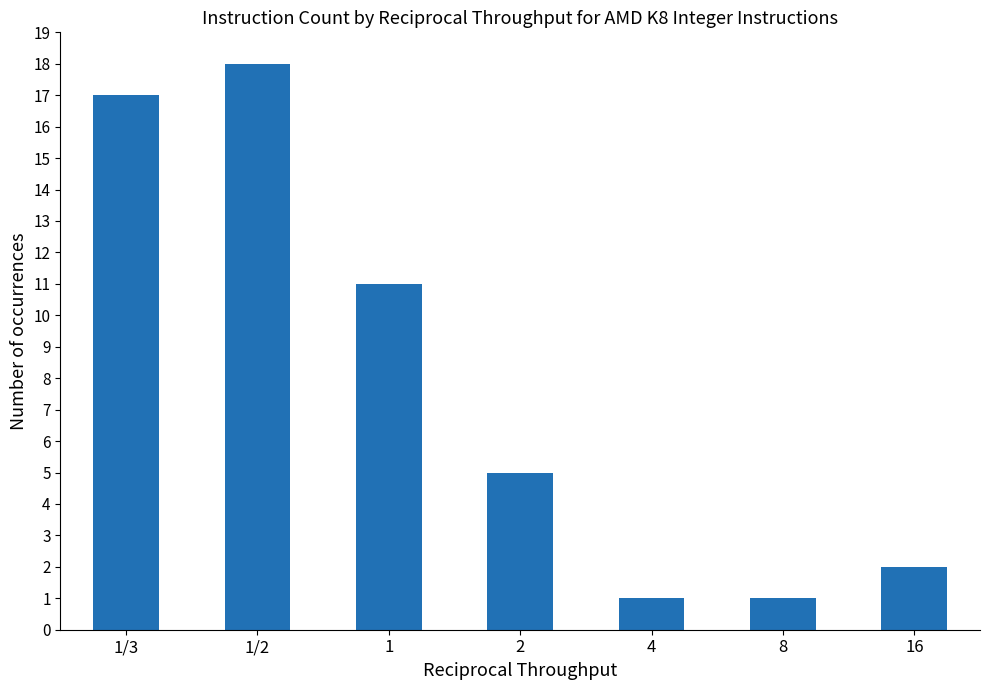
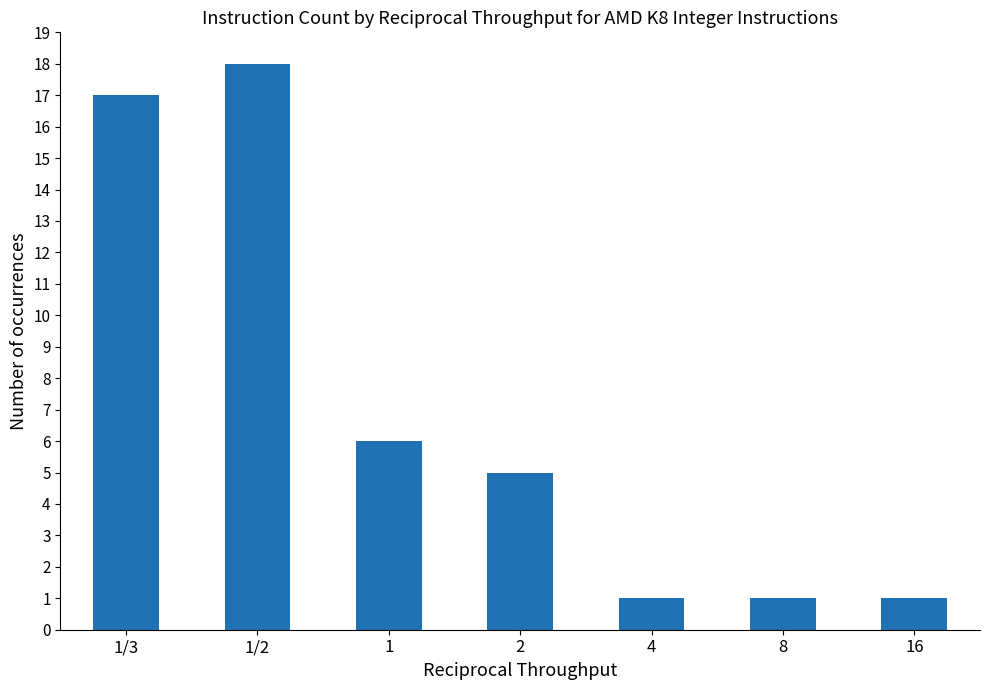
1: 11 -> 6
16: 2 -> 1
